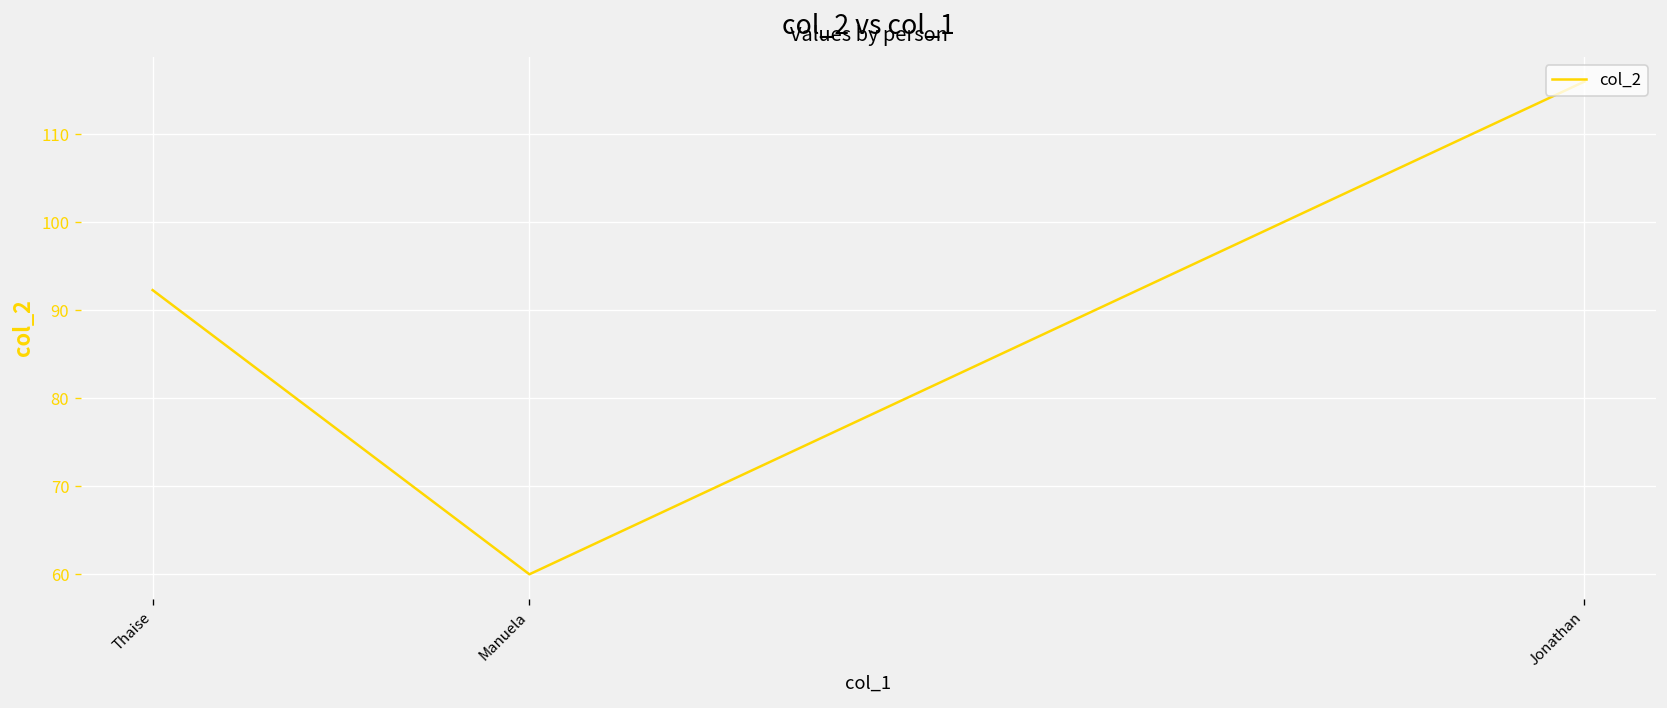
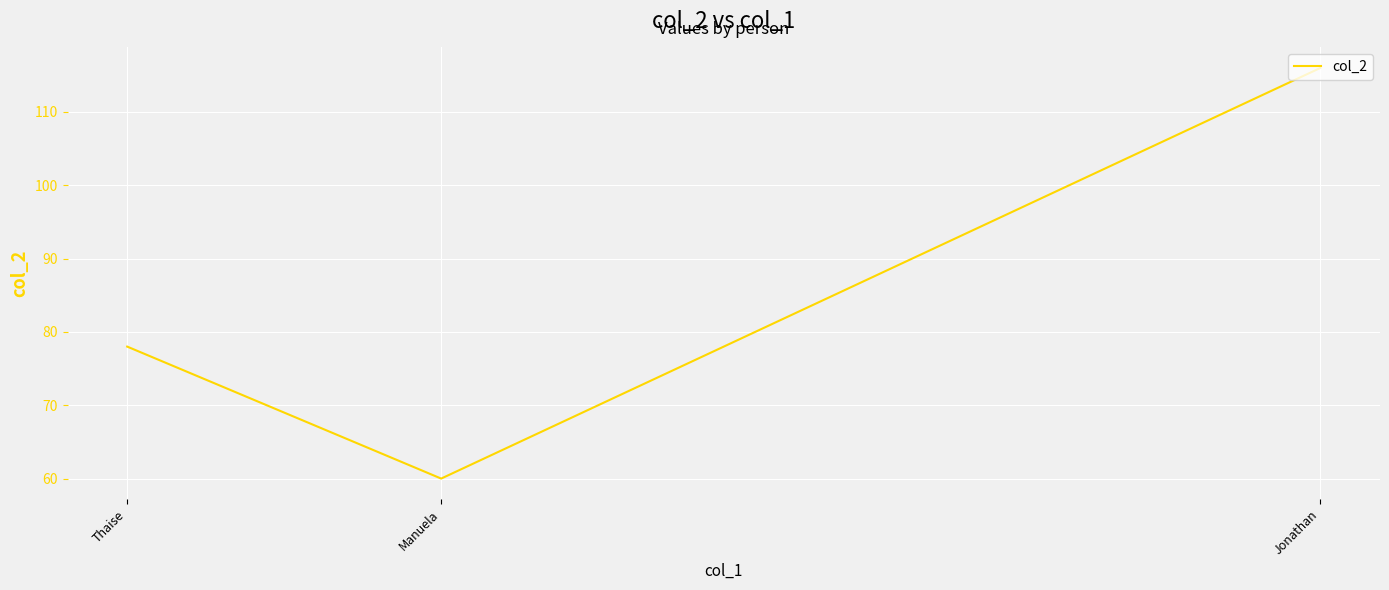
Thaise: 92 -> 78
